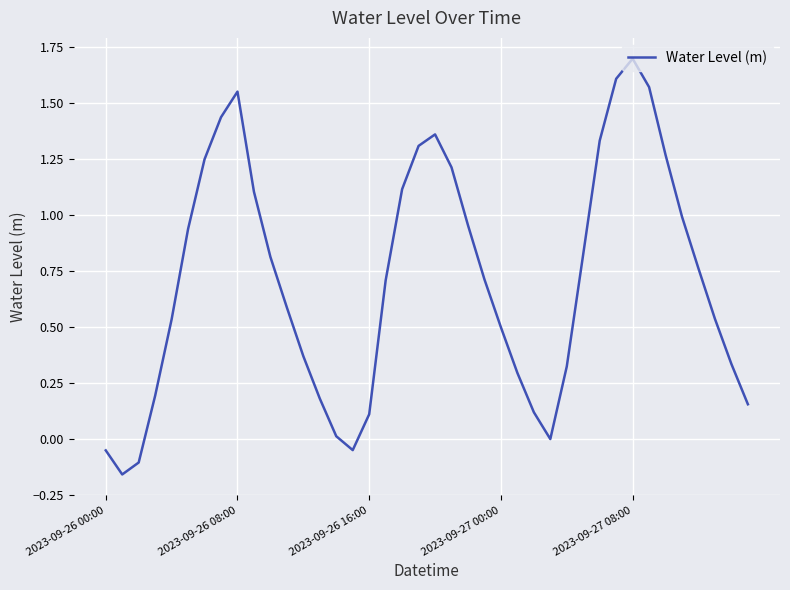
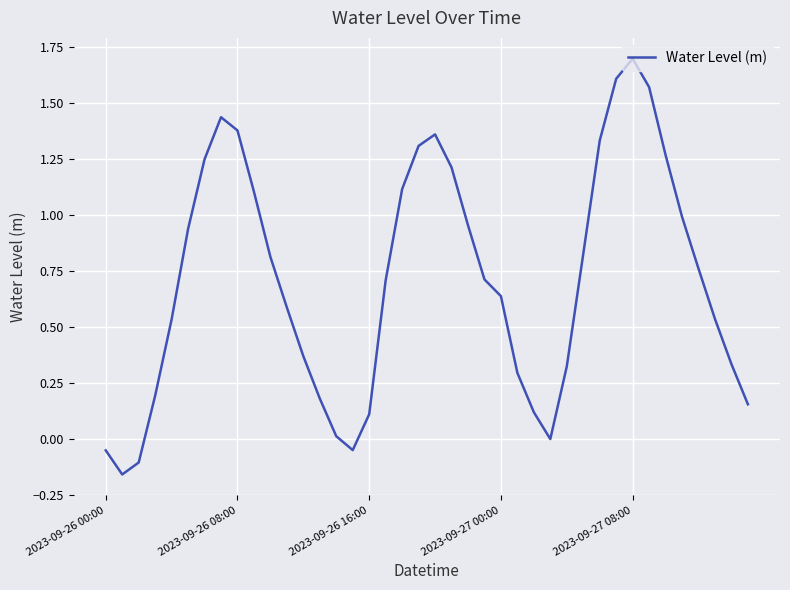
2023-09-26 08:00: 1.55 -> 1.38
2023-09-27 00:00: 0.50 -> 0.64
